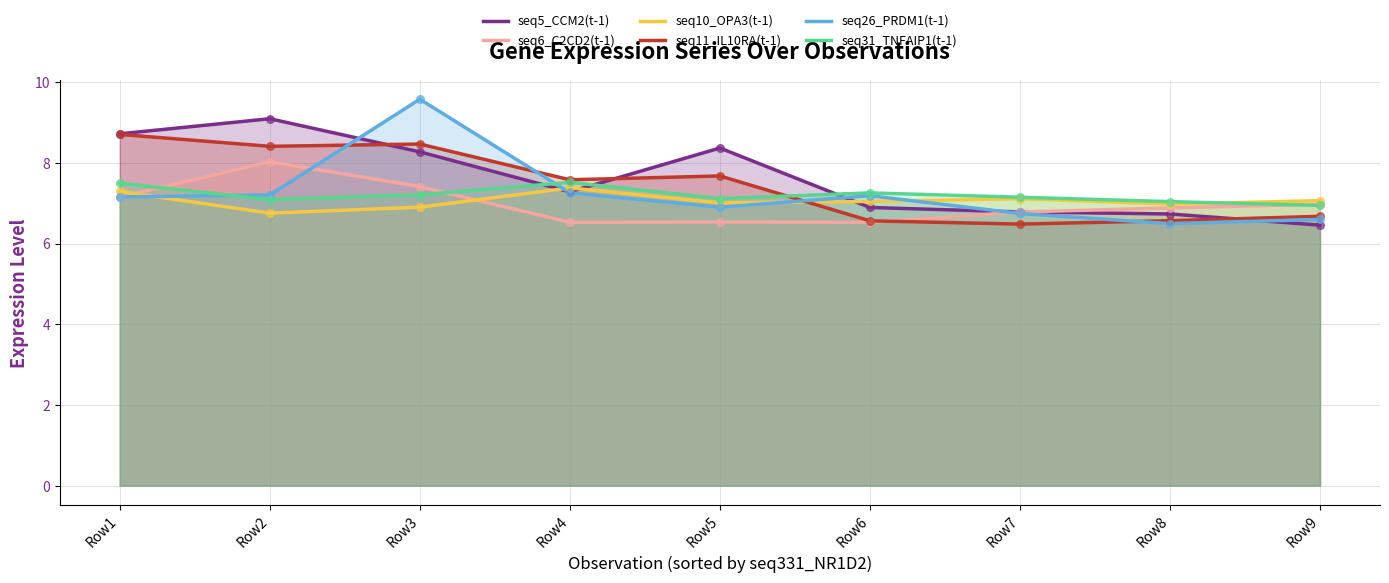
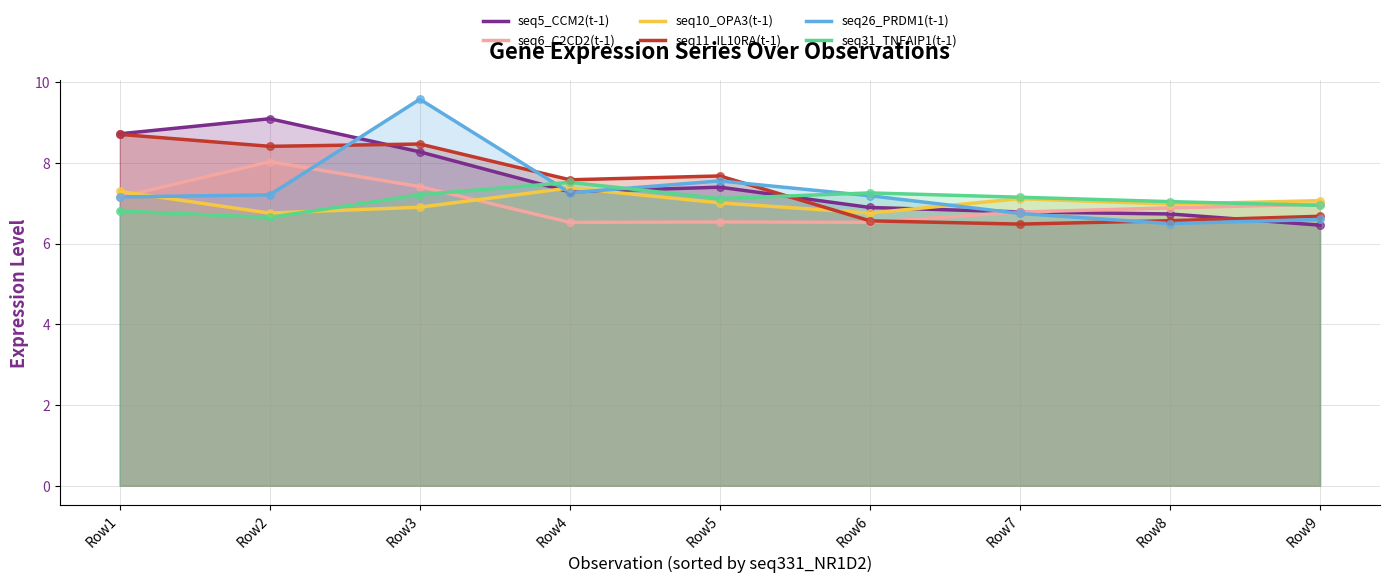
seq31_TNFAIP1(t-1), Row1: 7.5 -> 6.8
seq31_TNFAIP1(t-1), Row2: 7.1 -> 6.6
seq5_CCM2(t-1), Row5: 8.4 -> 7.4
seq26_PRDM1(t-1), Row5: 6.9 -> 7.6
seq10_OPA3(t-1), Row6: 7.0 -> 6.8
